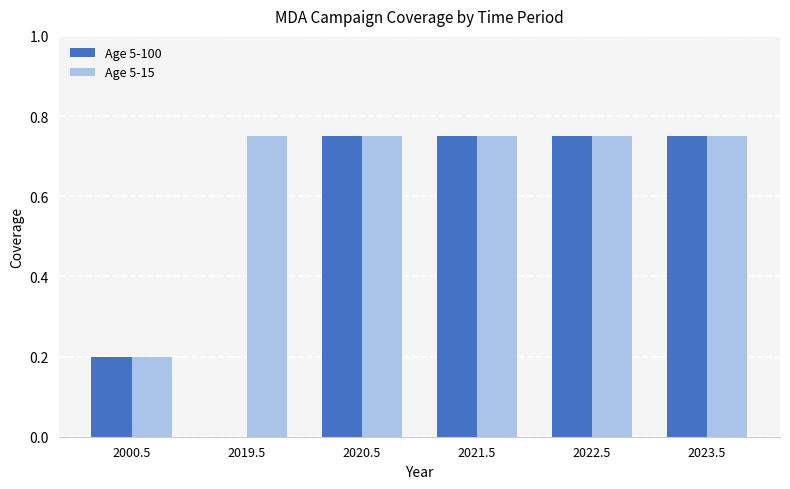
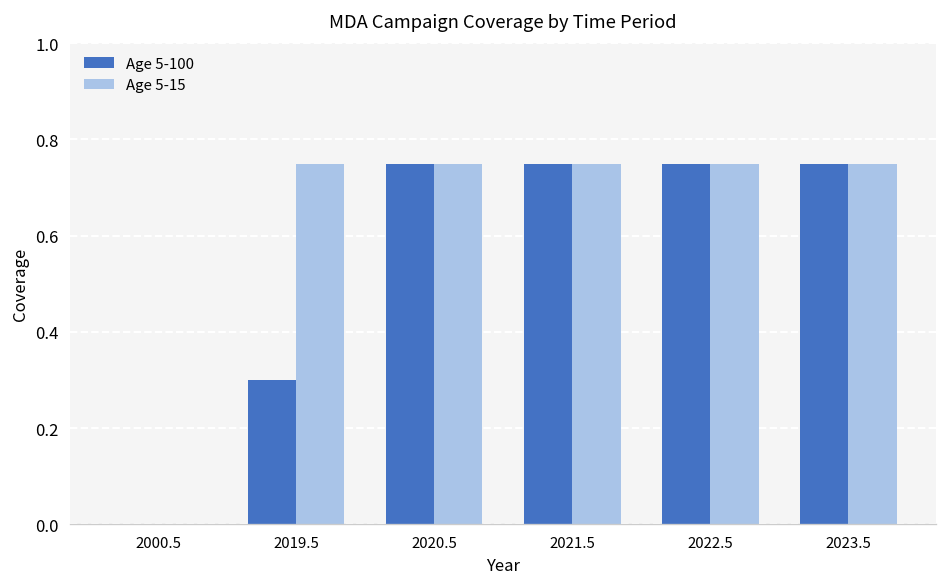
Age 5-100, 2000.5: 0.2 -> 0.0
Age 5-15, 2000.5: 0.2 -> 0.0
Age 5-100, 2019.5: 0.0 -> 0.3
